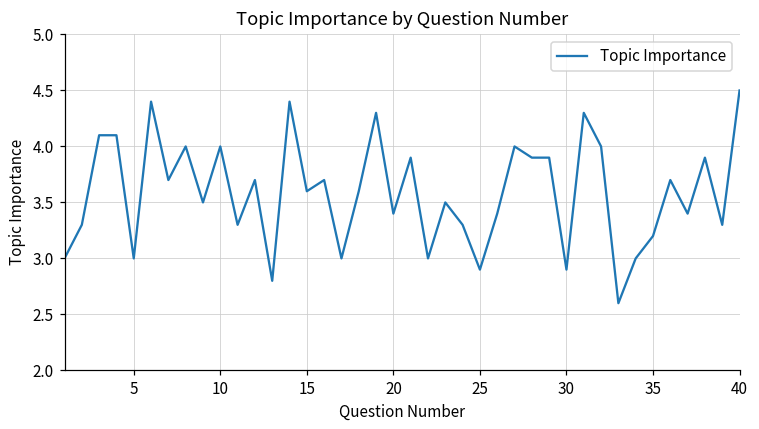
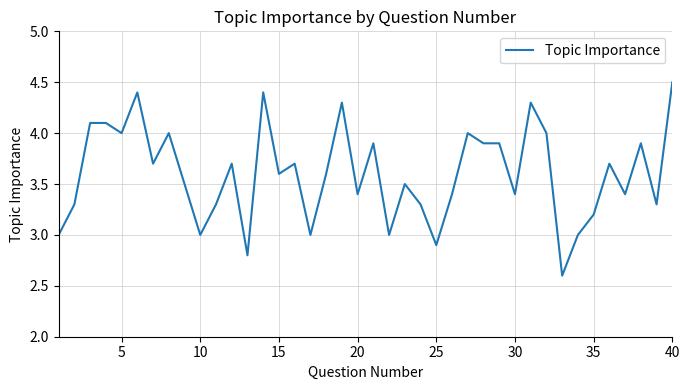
5: 3 -> 4
10: 4 -> 3
30: 2.9 -> 3.4
